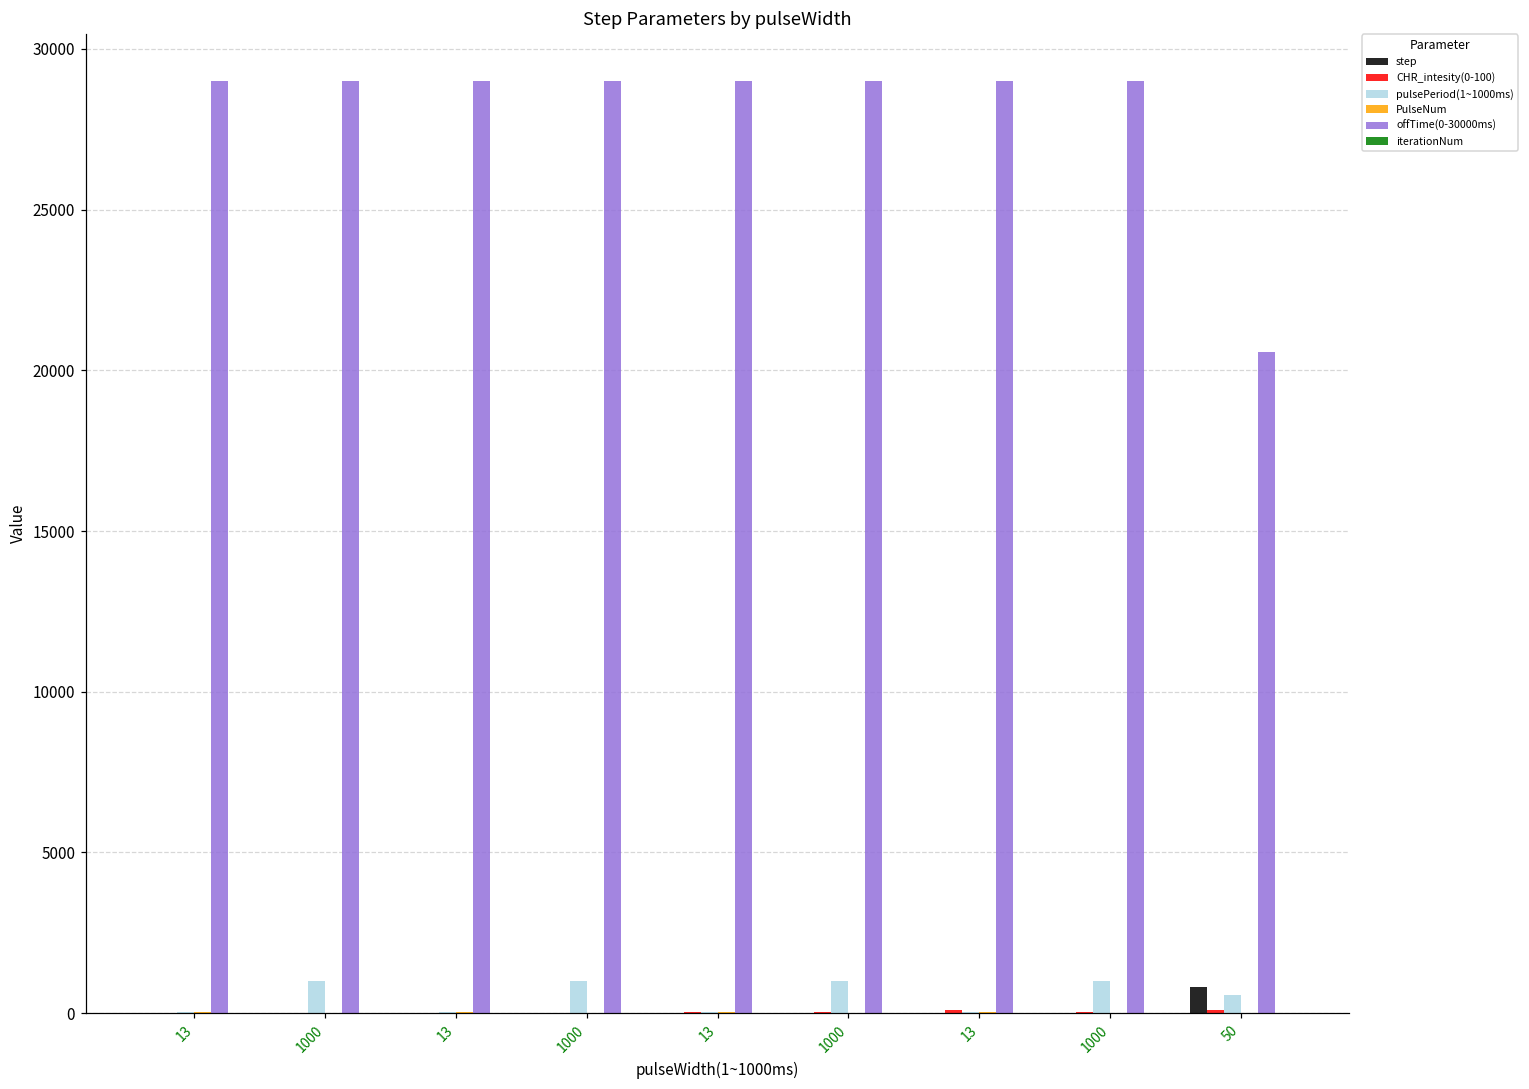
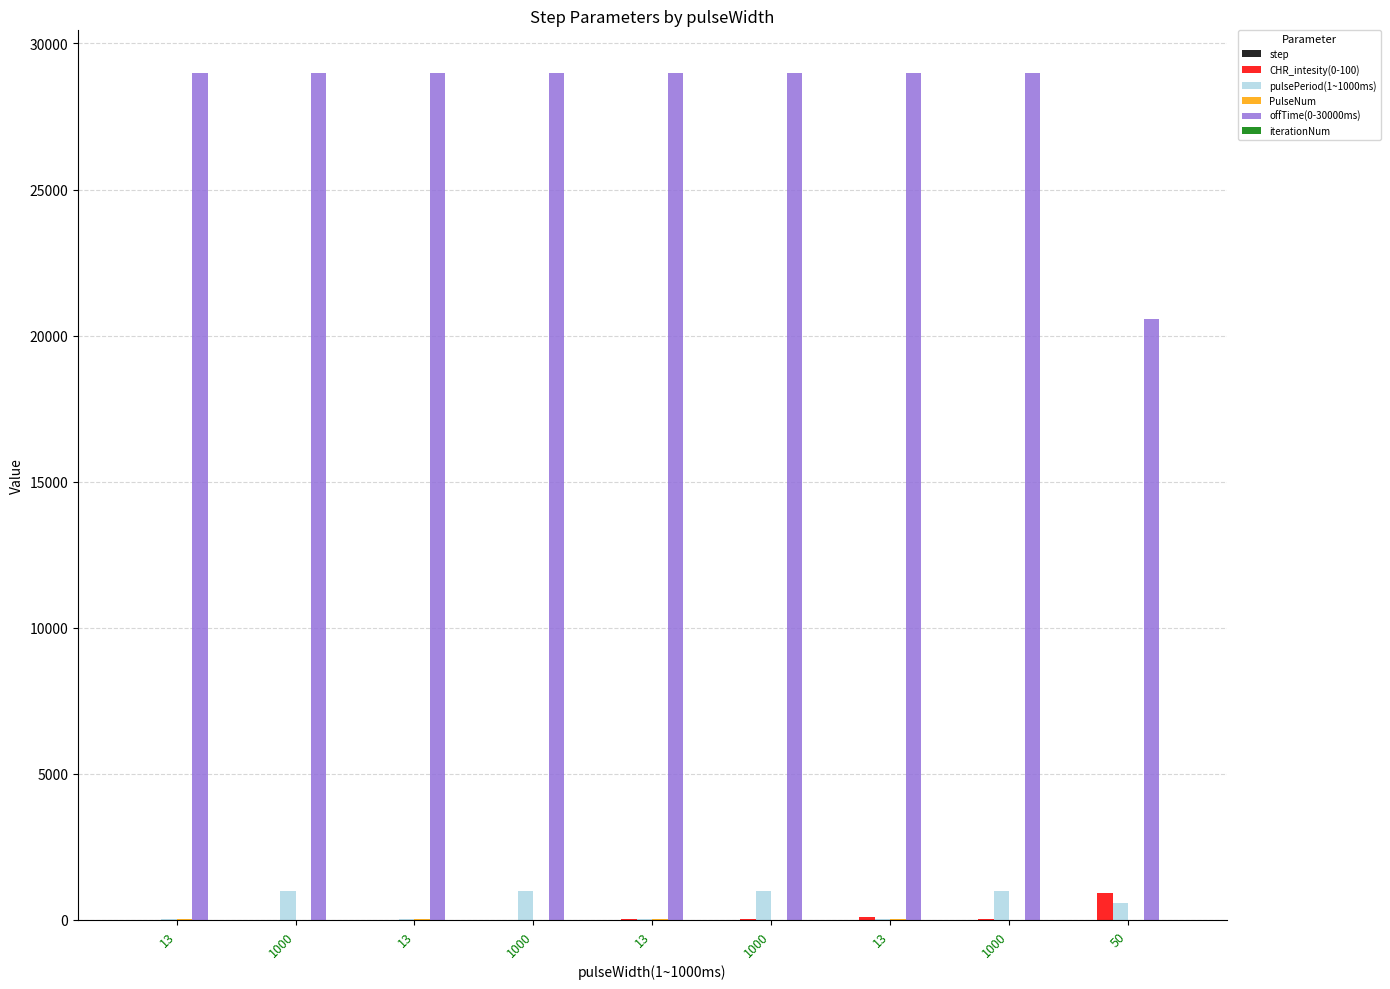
step, 50: 800 -> 0
CHR_intesity(0-100), 50: 100 -> 900
